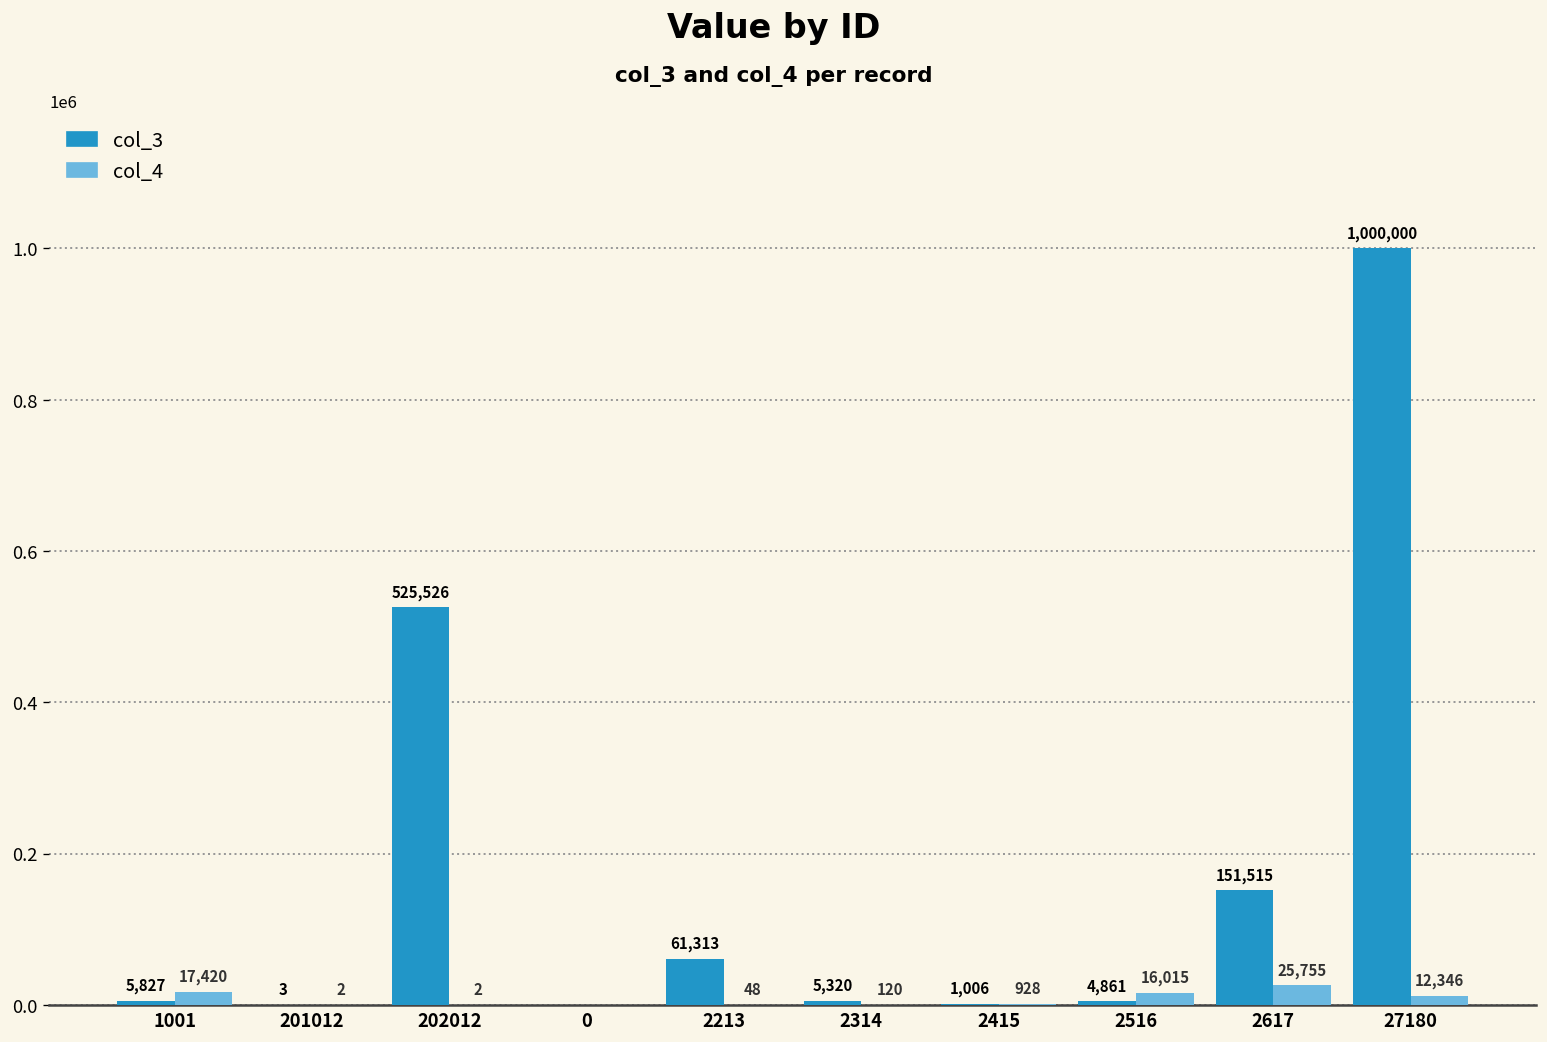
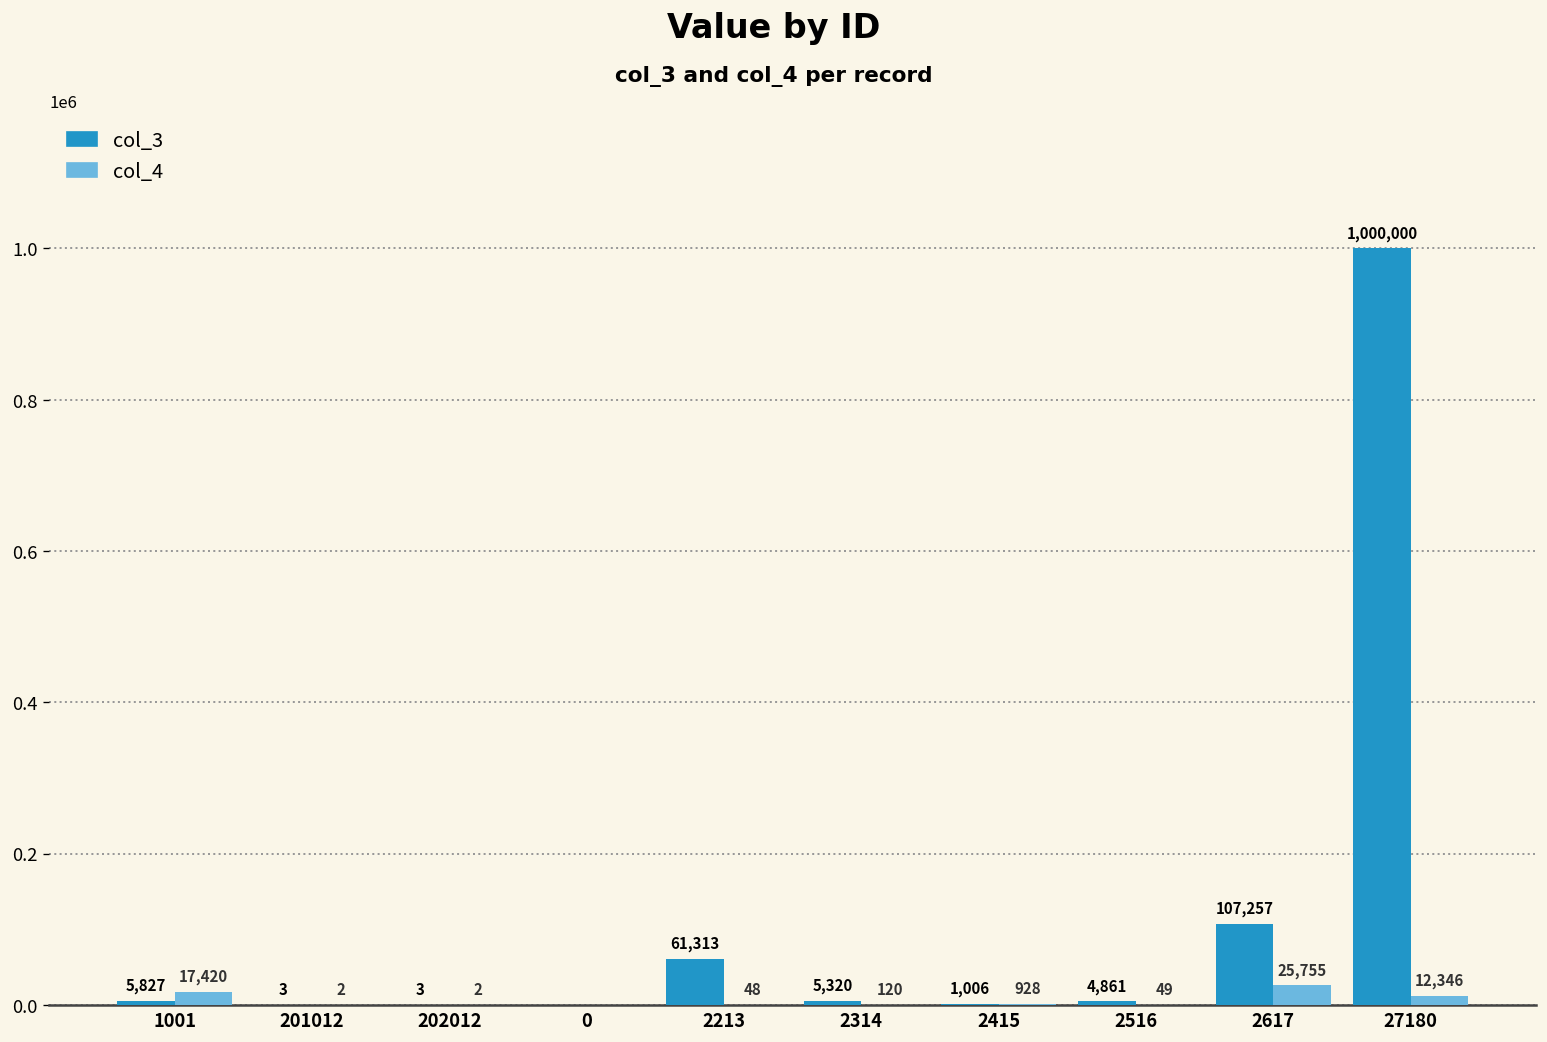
col_3, 202012: 525,526 -> 3
col_4, 2516: 16,015 -> 49
col_3, 2617: 151,515 -> 107,257
